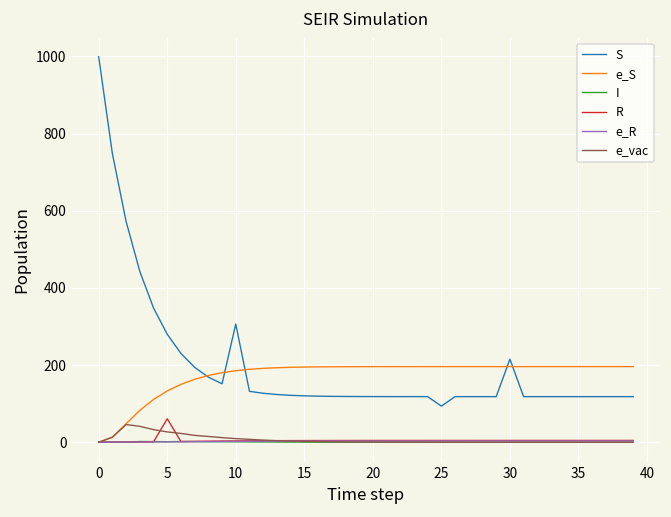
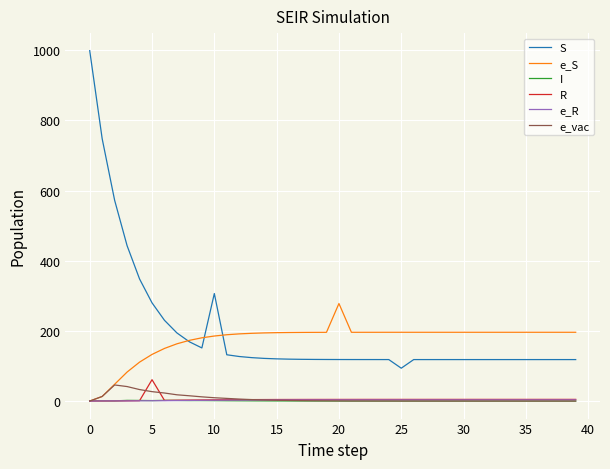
e_S, 20: 200 -> 280
S, 30: 220 -> 120
